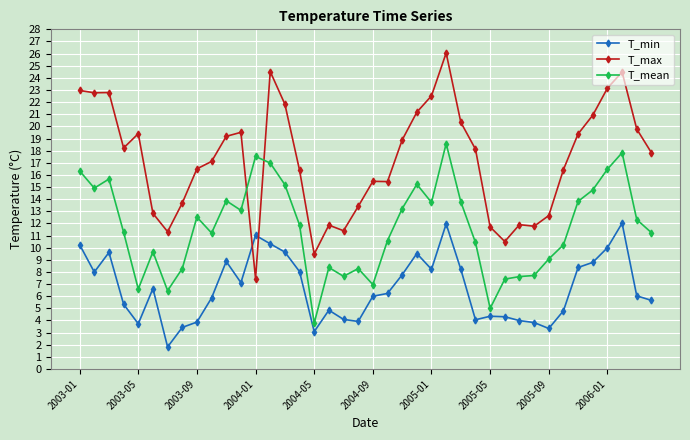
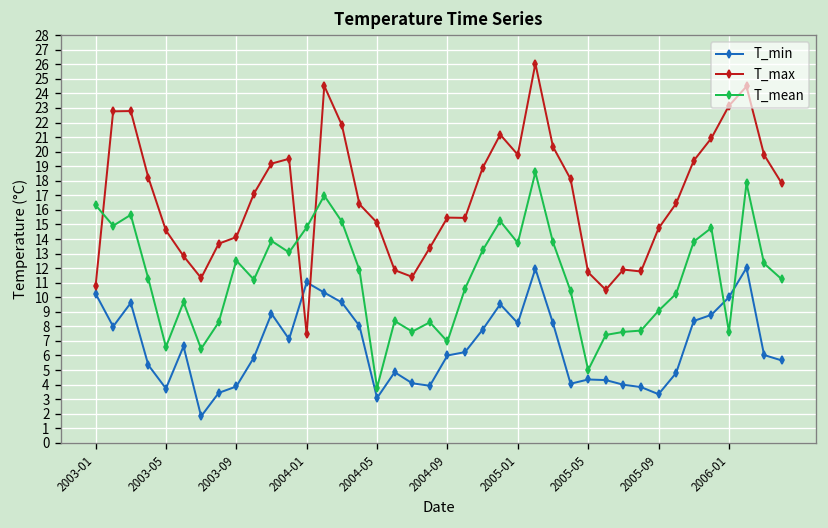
T_max, 2003-01: 23.0 -> 10.7
T_max, 2003-05: 19.4 -> 14.6
T_max, 2003-09: 16.5 -> 14.1
T_mean, 2004-01: 17.5 -> 14.8
T_max, 2004-05: 9.5 -> 15.1
T_max, 2005-01: 22.5 -> 19.8
T_max, 2005-09: 12.7 -> 14.7
T_mean, 2006-01: 16.5 -> 7.6
